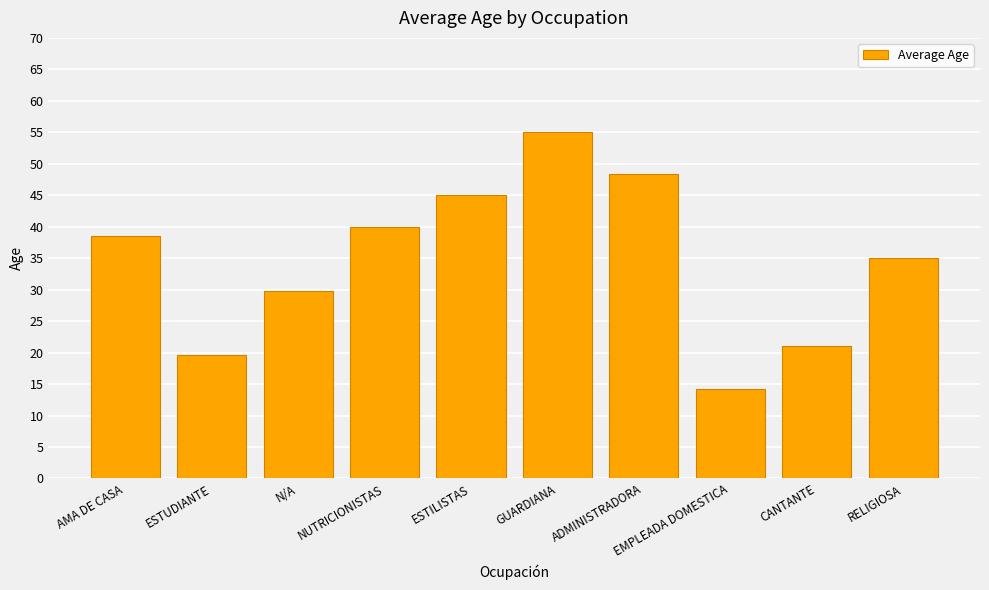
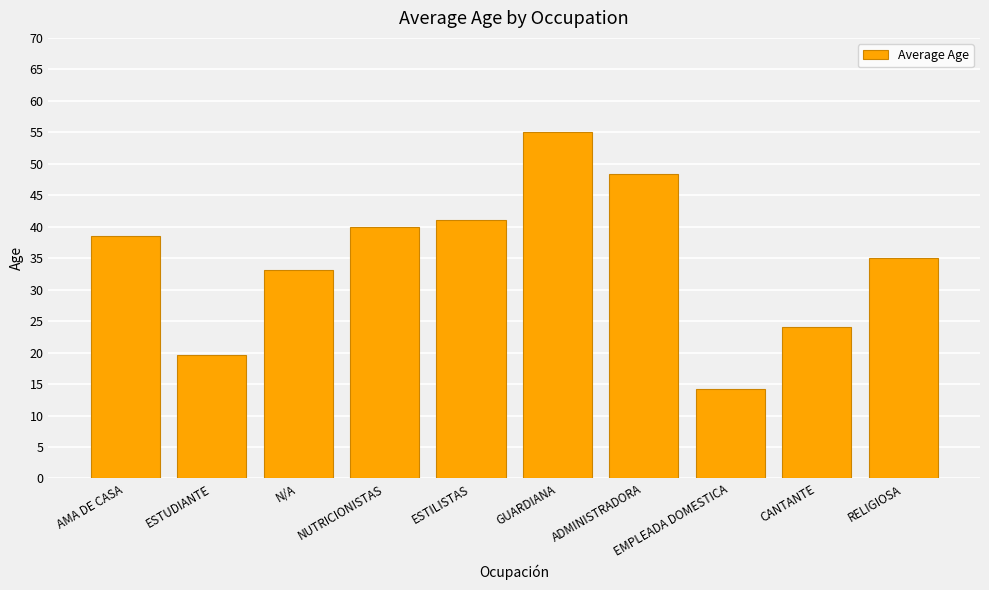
N/A: 30 -> 33
ESTILISTAS: 45 -> 41
CANTANTE: 21 -> 24
